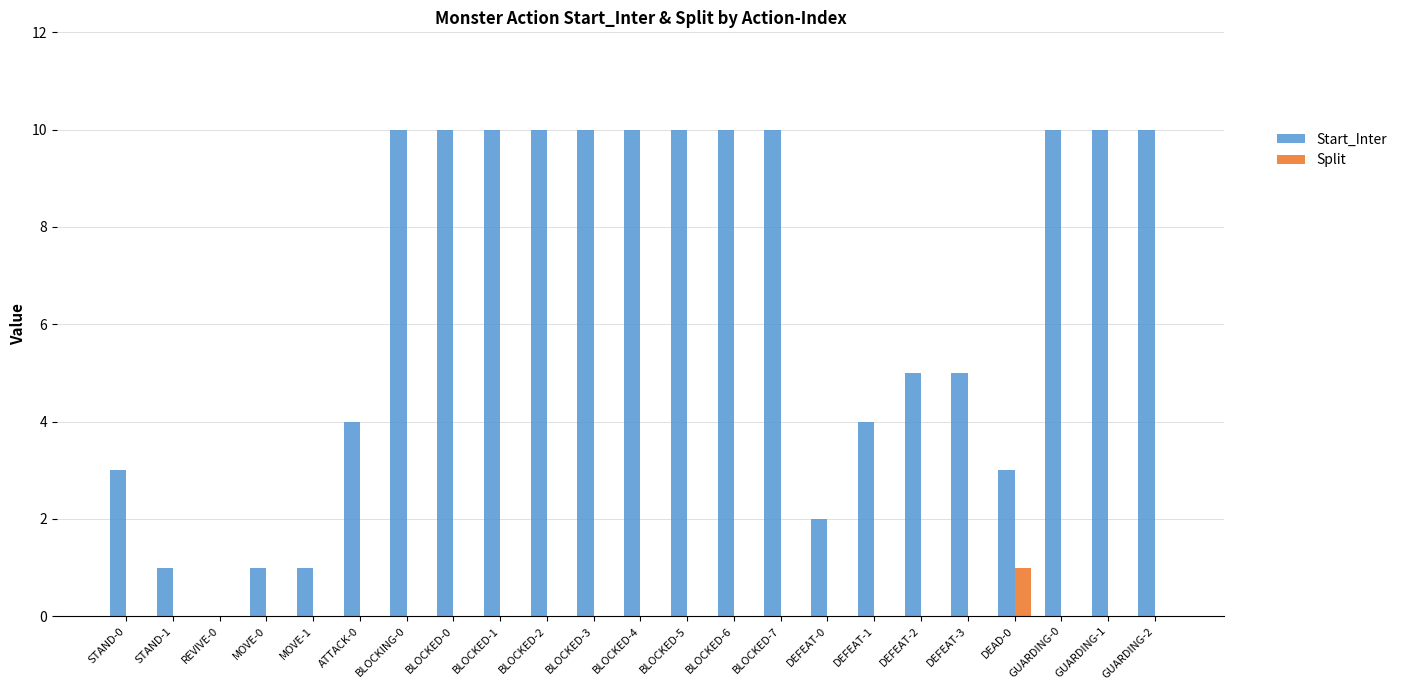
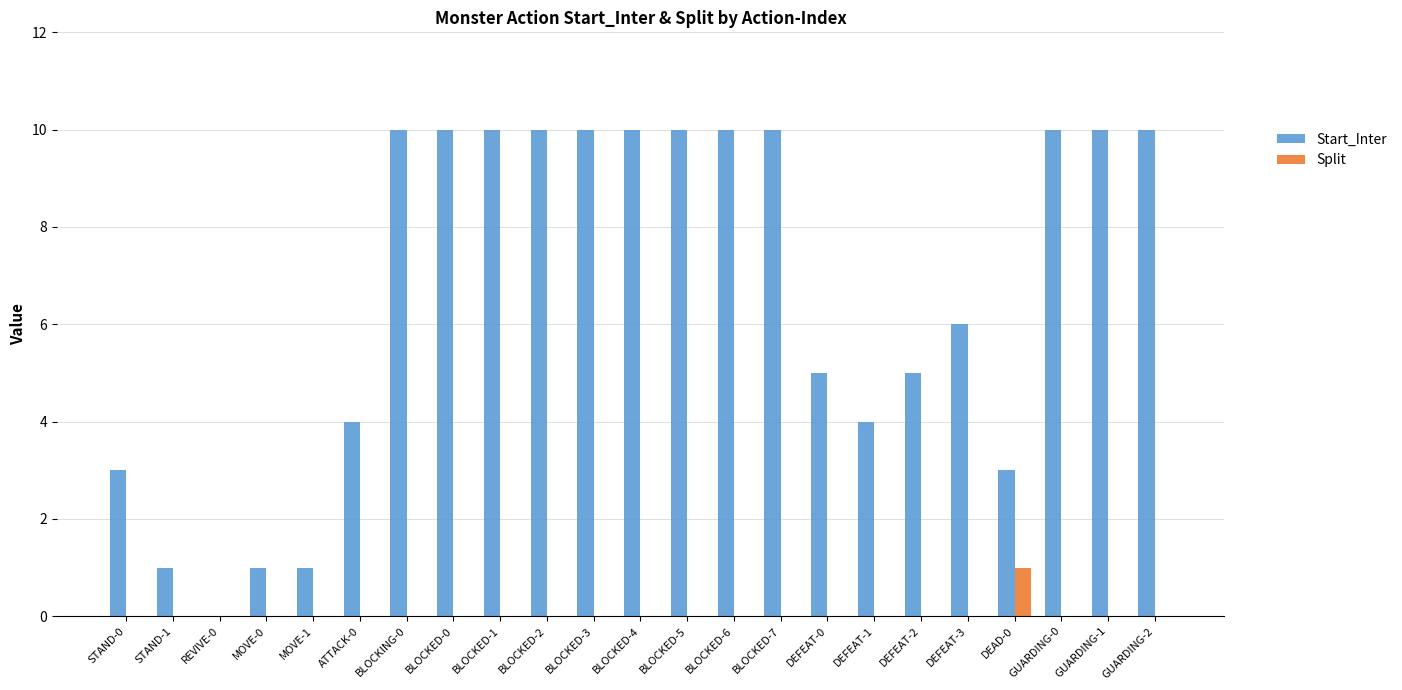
Start_Inter, DEFEAT-0: 2 -> 5
Start_Inter, DEFEAT-3: 5 -> 6
